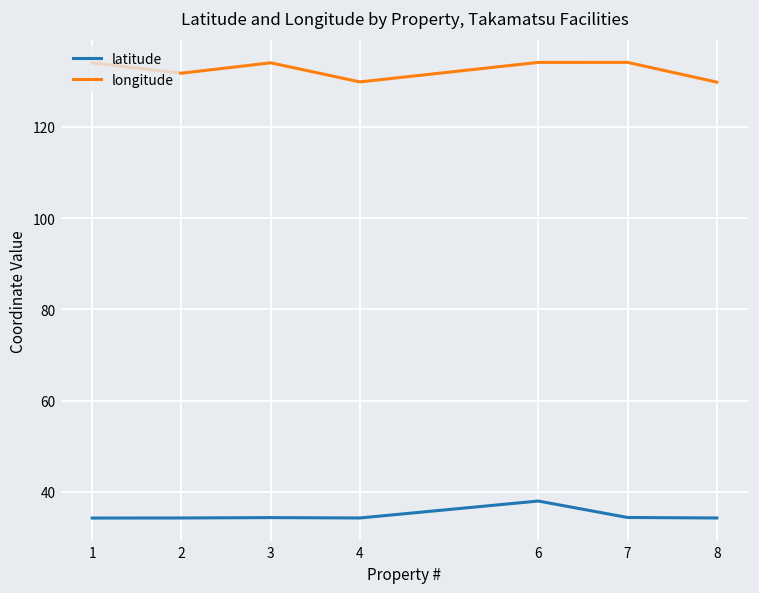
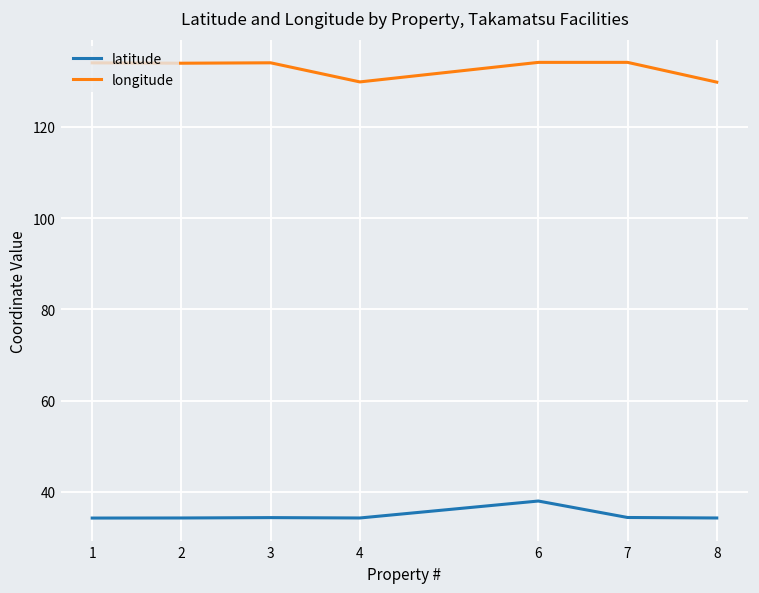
longitude, 2: 132 -> 134
